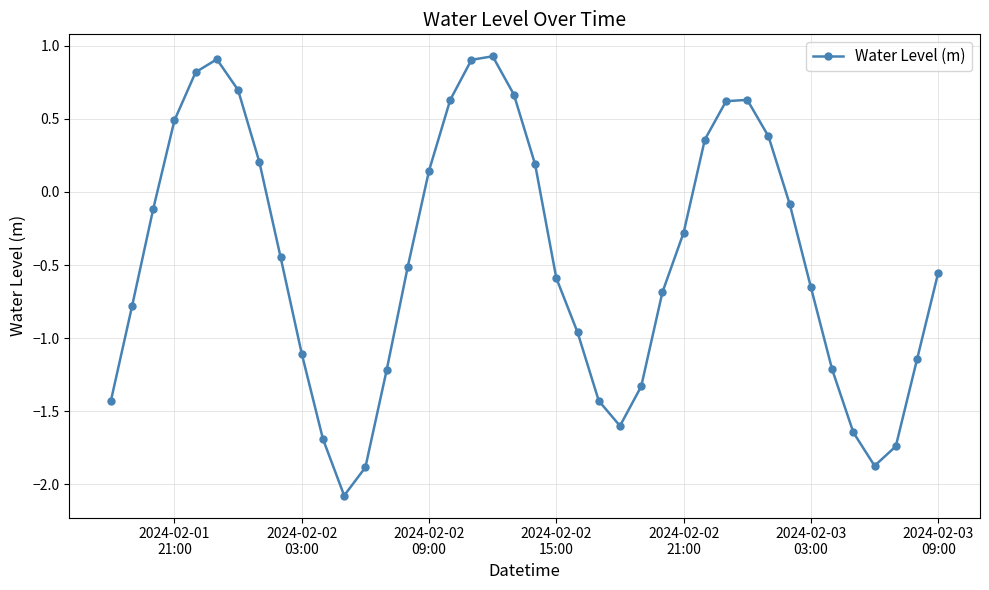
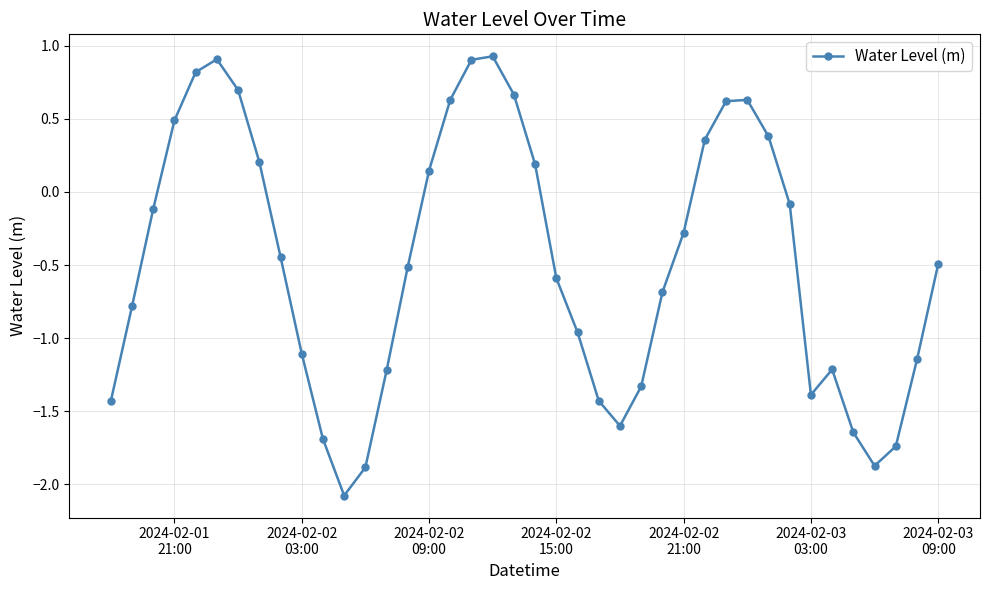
2024-02-03 03:00: -0.65 -> -1.39
2024-02-03 09:00: -0.55 -> -0.49
